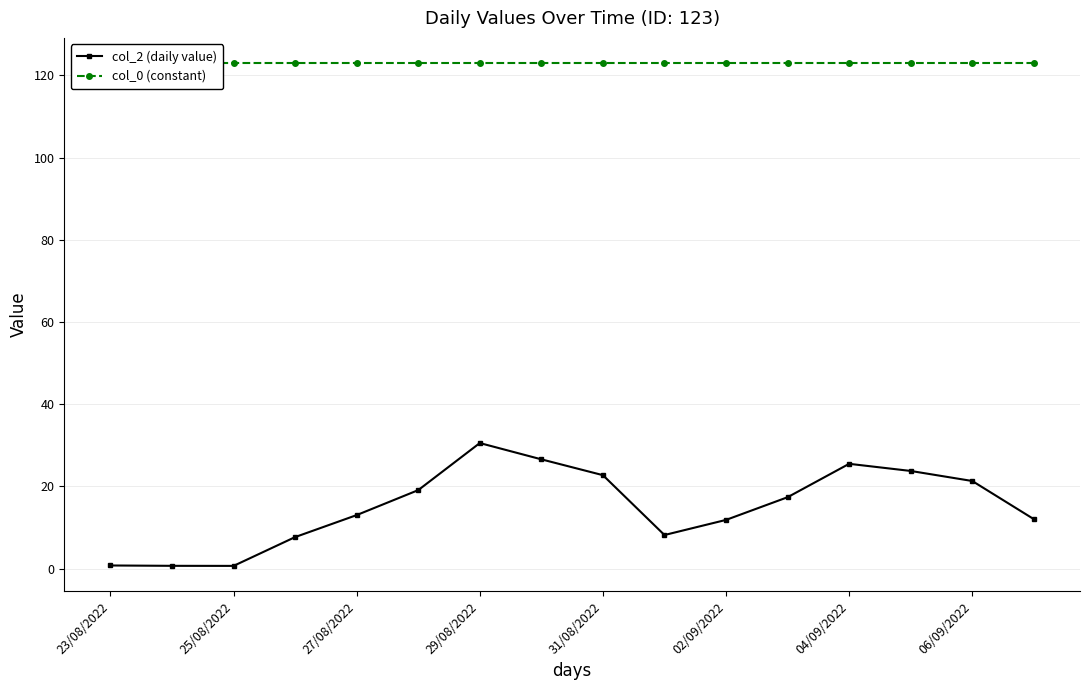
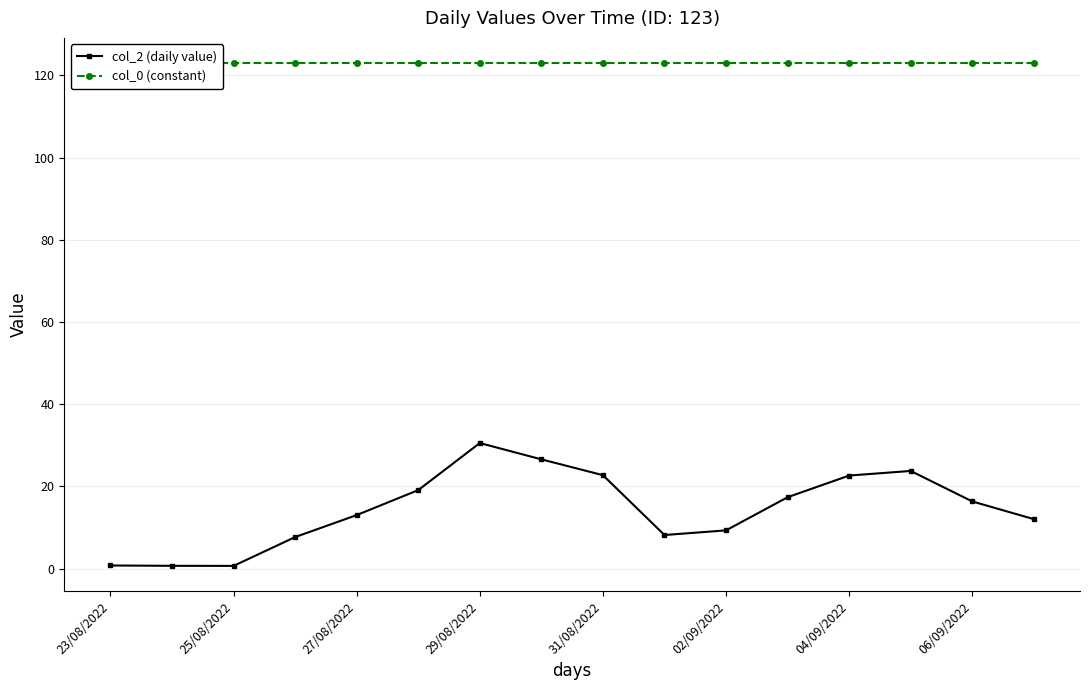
col_2 (daily value), 02/09/2022: 12 -> 9
col_2 (daily value), 04/09/2022: 25 -> 23
col_2 (daily value), 06/09/2022: 21 -> 16
